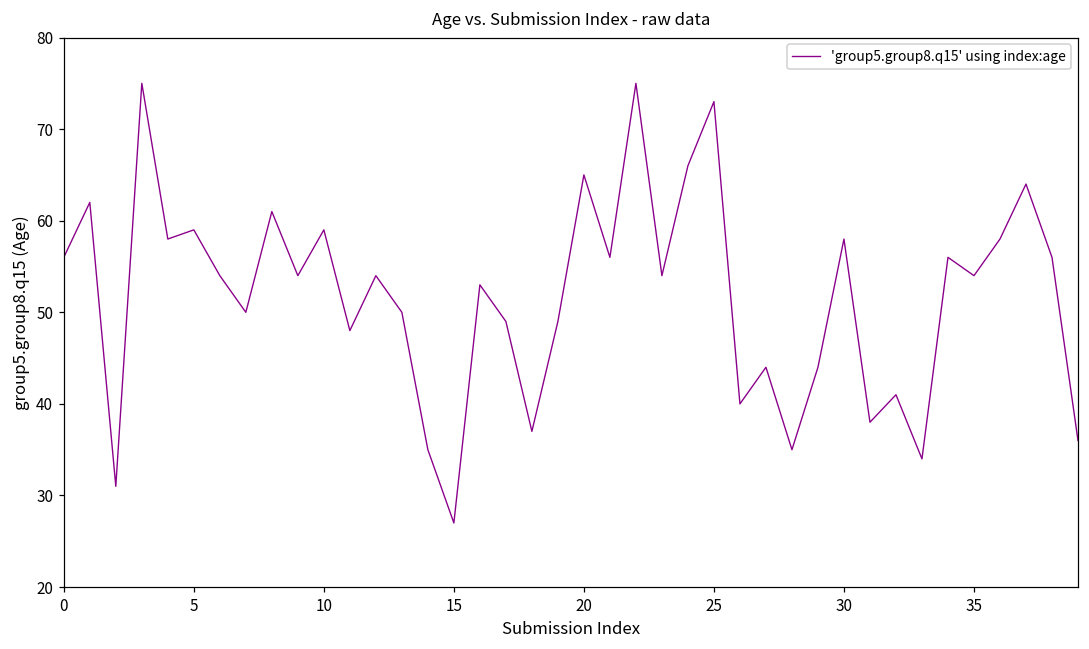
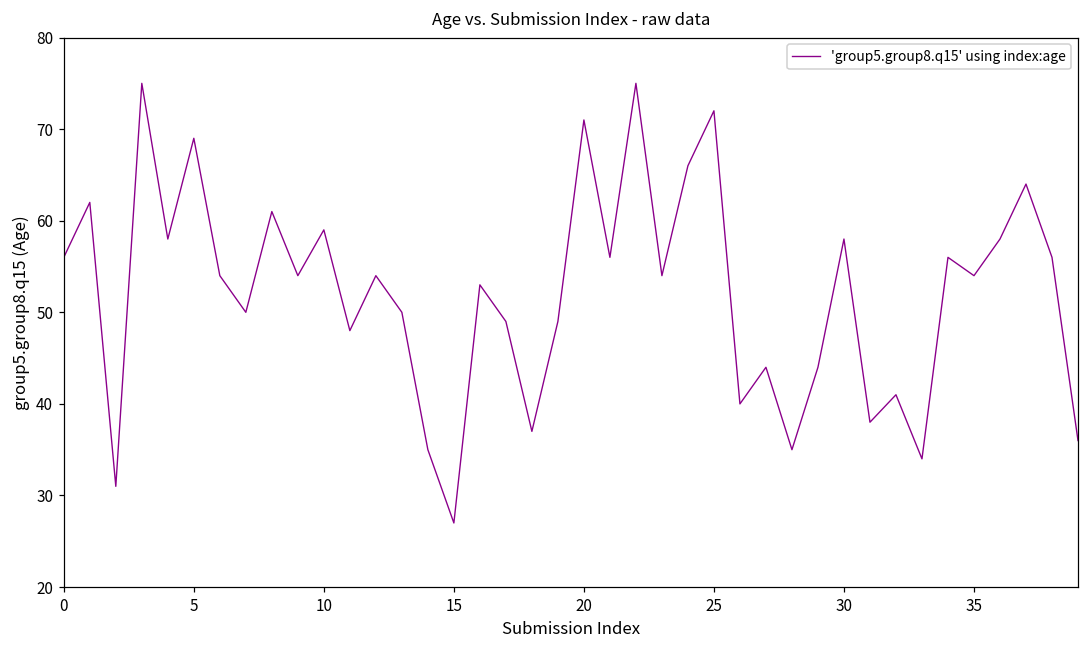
5: 59 -> 69
20: 65 -> 71
25: 73 -> 72
